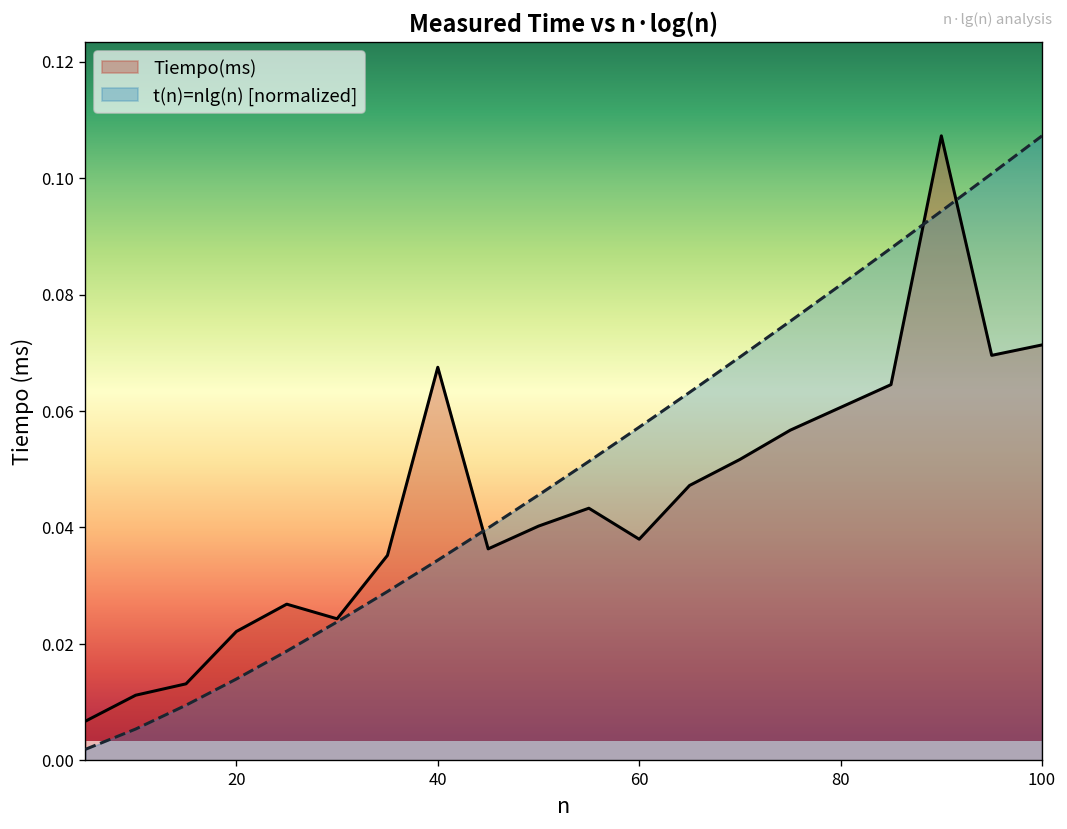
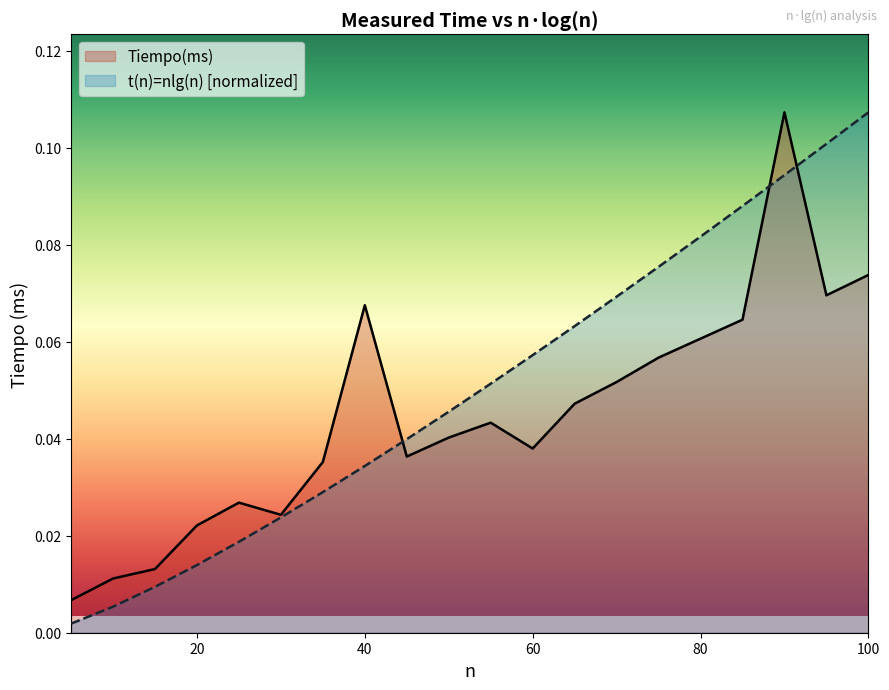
Tiempo(ms), 100: 0.071 -> 0.074
